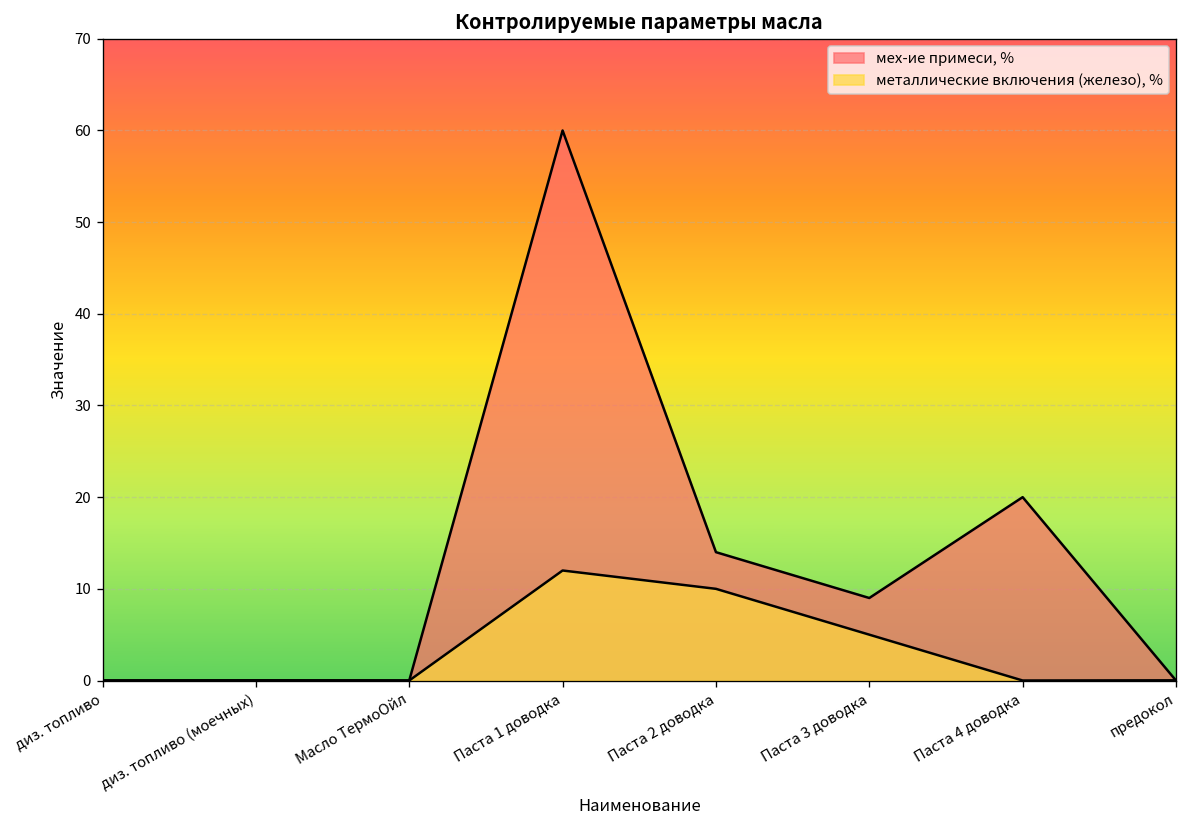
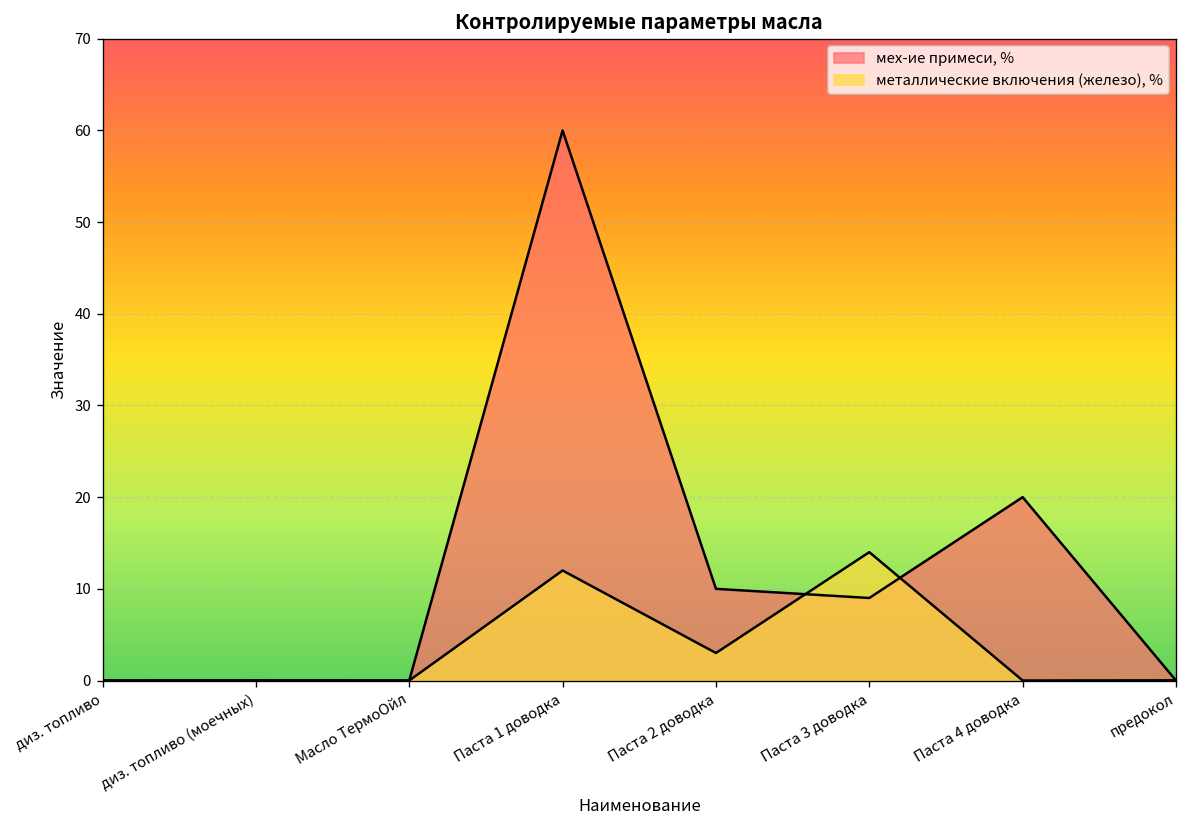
мех-ие примеси, %, Паста 2 доводка: 14 -> 10
металлические включения (железо), %, Паста 2 доводка: 10 -> 3
металлические включения (железо), %, Паста 3 доводка: 5 -> 14
